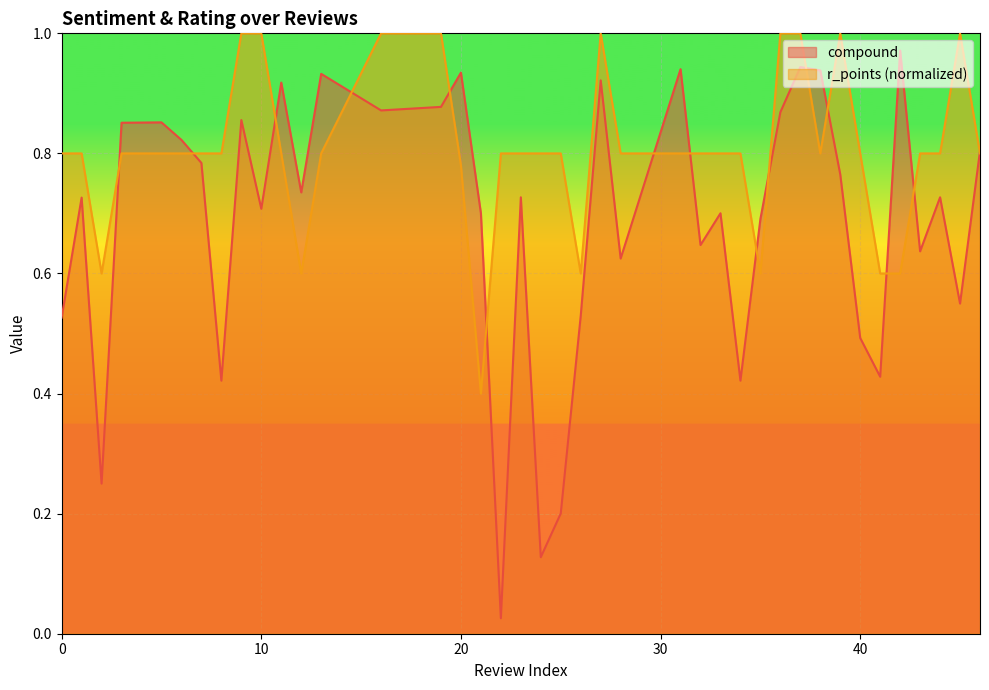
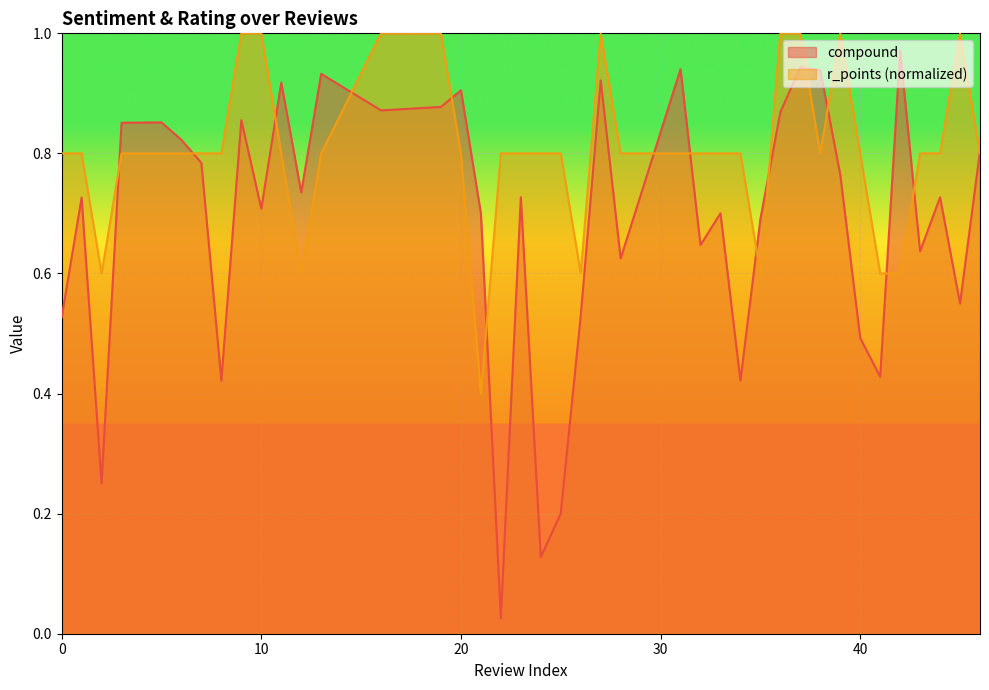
compound, 20: 0.93 -> 0.91
r_points (normalized), 20: 0.78 -> 0.80
